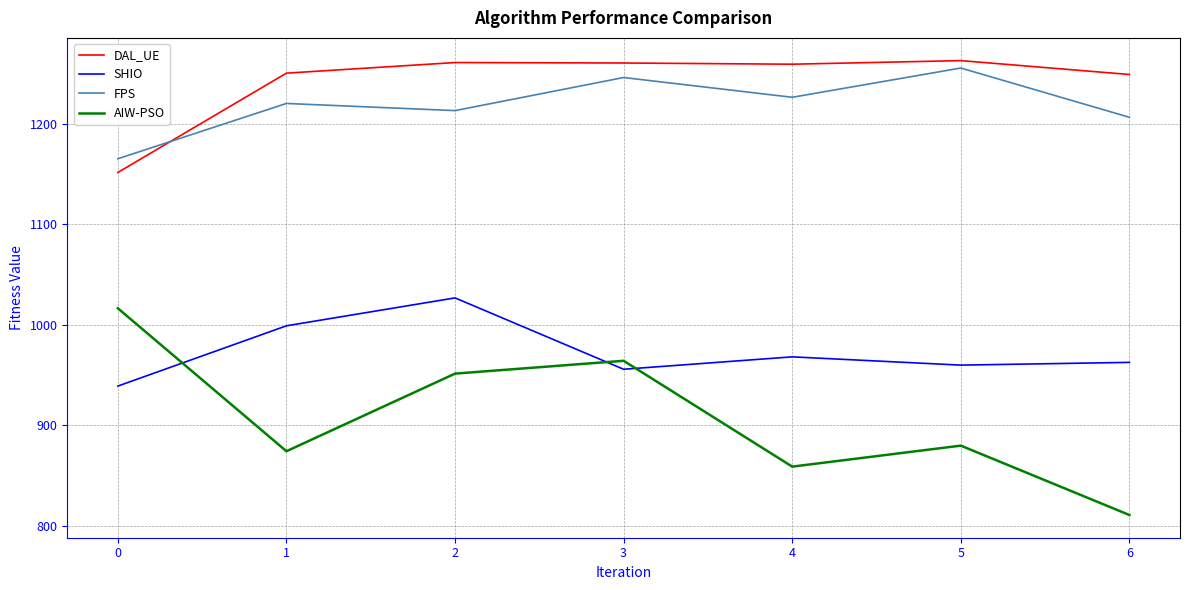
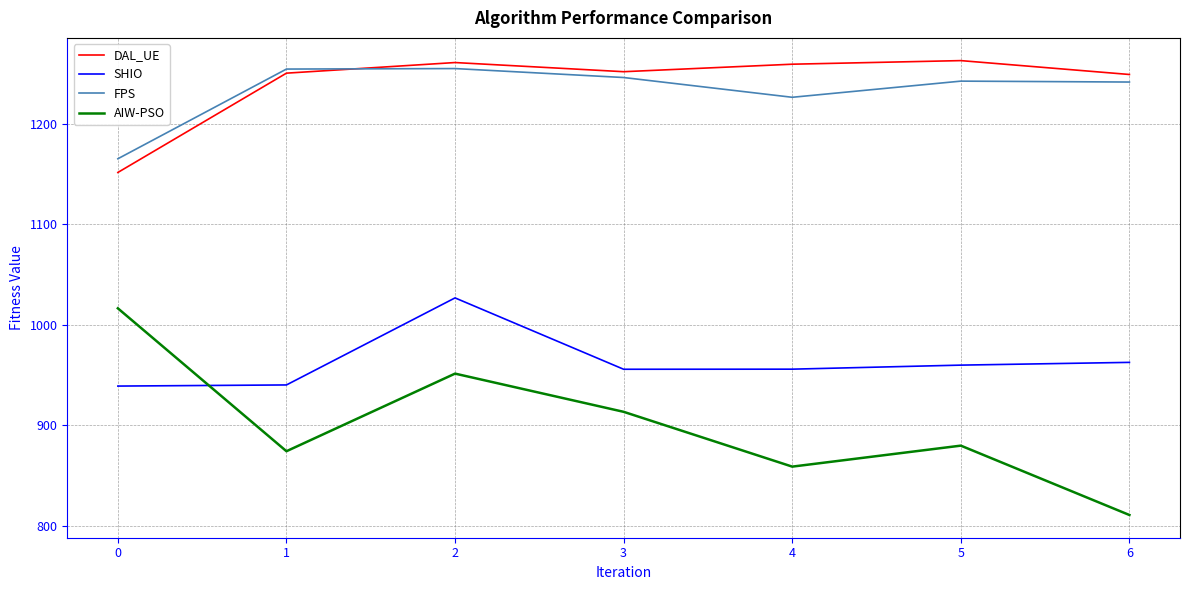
SHIO, 1: 999 -> 940
FPS, 1: 1220 -> 1254
FPS, 2: 1213 -> 1255
DAL_UE, 3: 1261 -> 1252
AIW-PSO, 3: 964 -> 913
SHIO, 4: 968 -> 956
FPS, 5: 1256 -> 1242
FPS, 6: 1206 -> 1242
